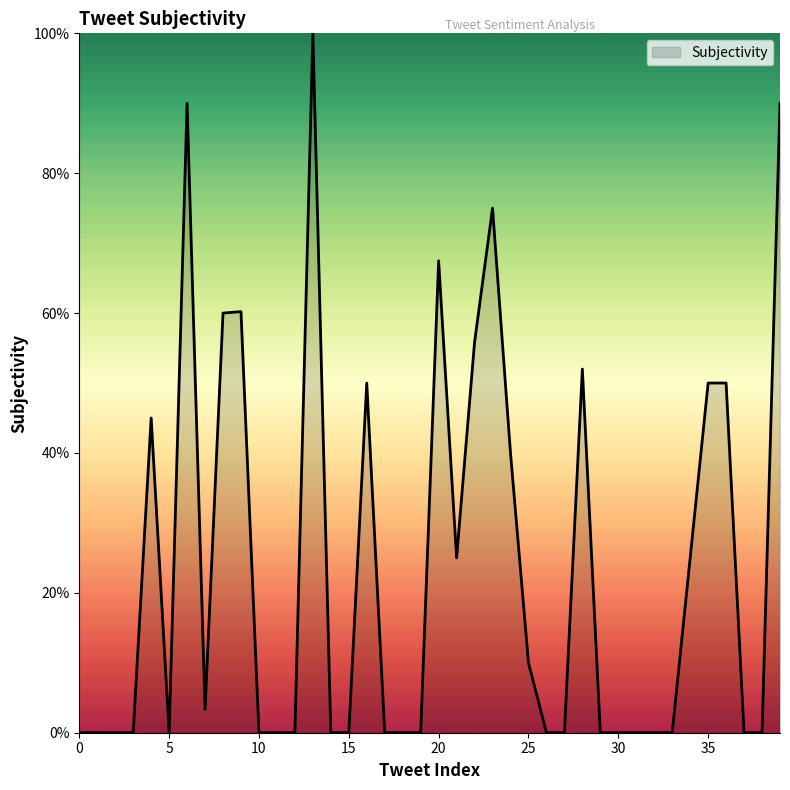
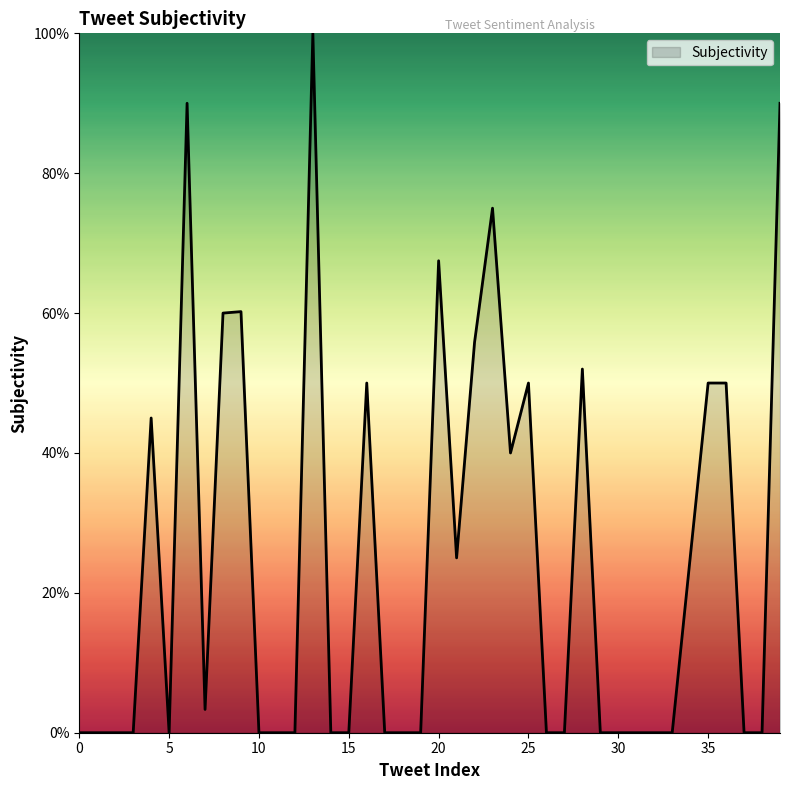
25: 10% -> 50%
